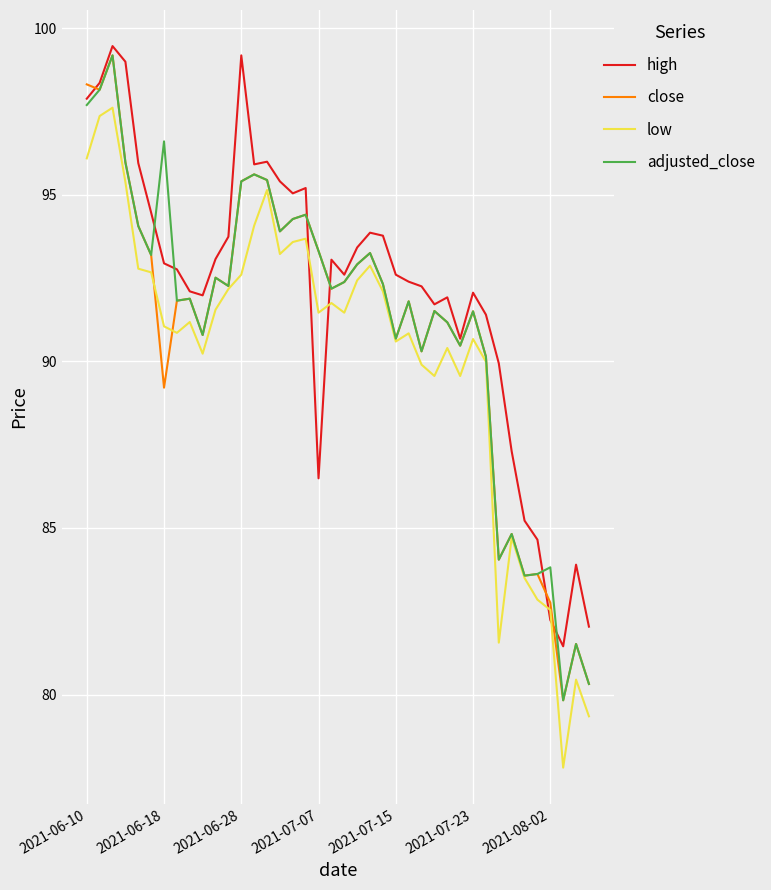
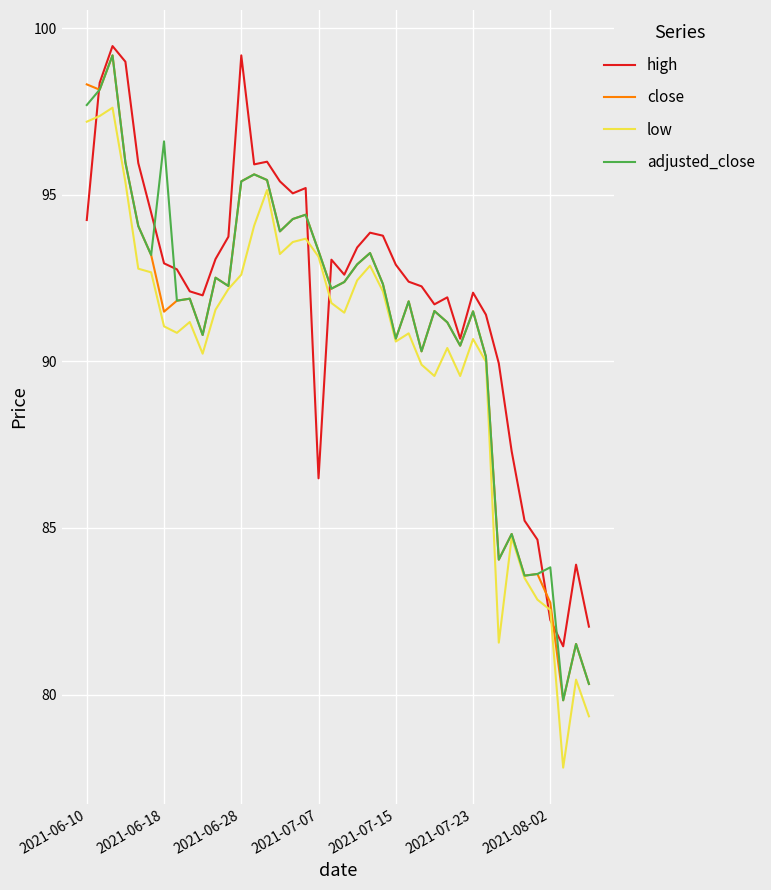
high, 2021-06-10: 97.9 -> 94.2
low, 2021-06-10: 96.1 -> 97.2
close, 2021-06-18: 89.2 -> 91.5
low, 2021-07-07: 91.5 -> 93.1
high, 2021-07-15: 92.6 -> 92.9
